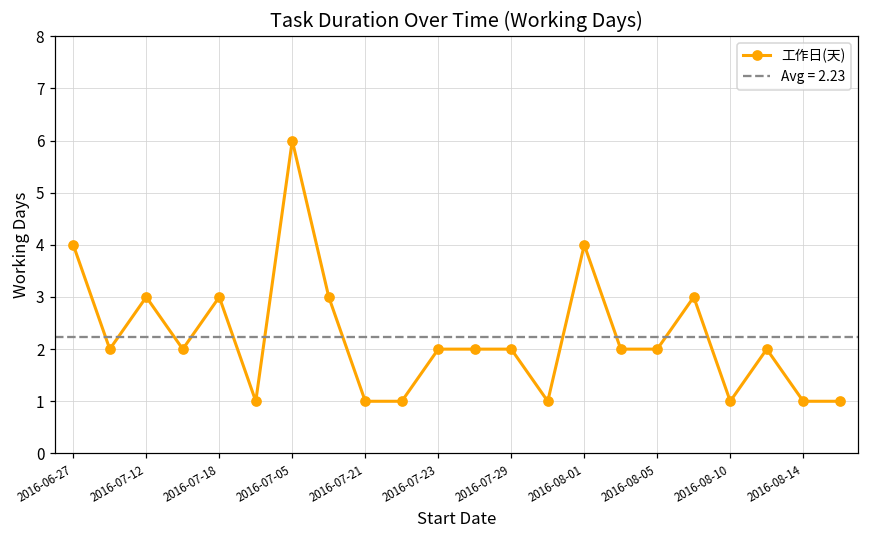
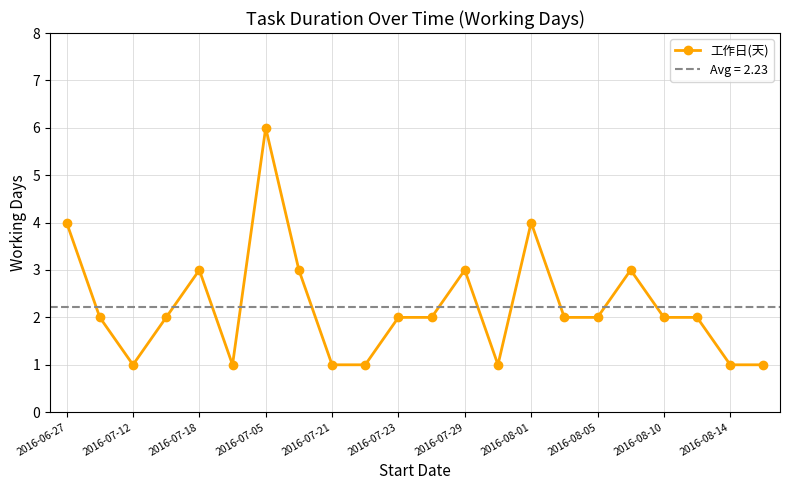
2016-07-12: 3 -> 1
2016-07-29: 2 -> 3
2016-08-10: 1 -> 2
